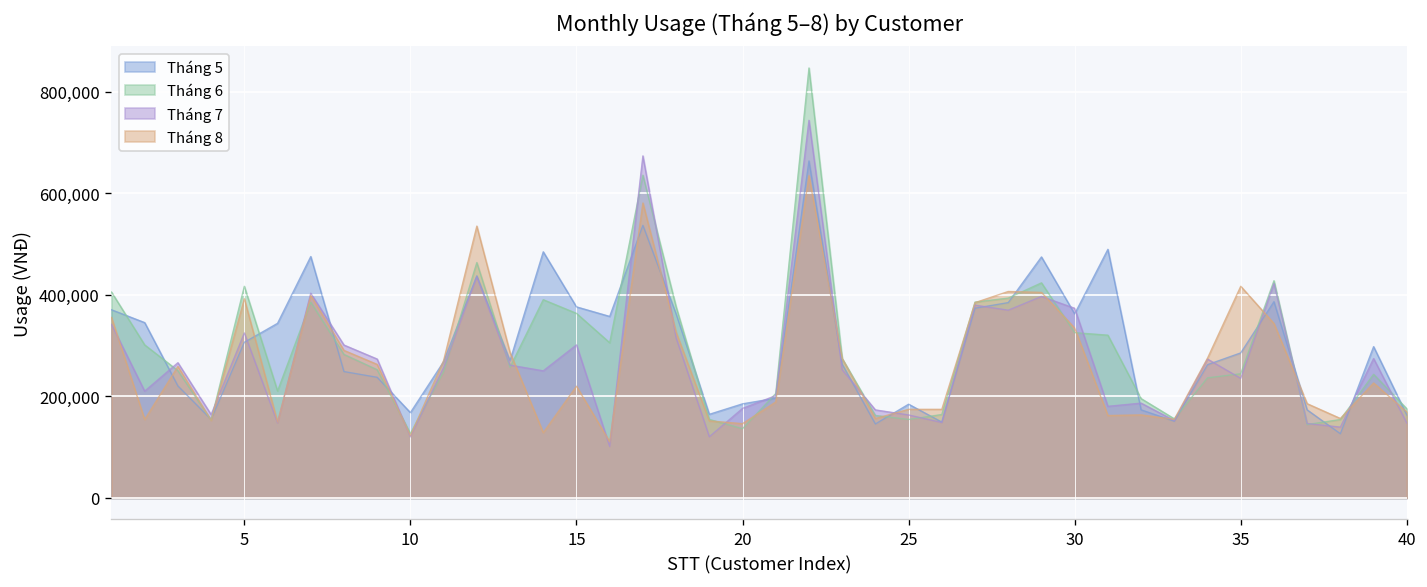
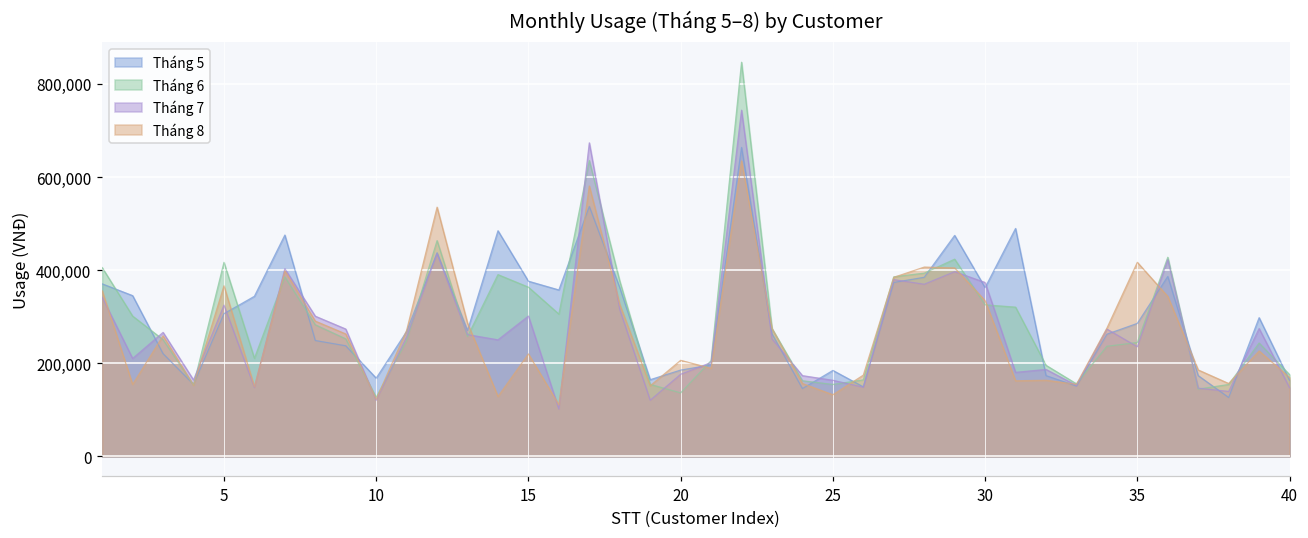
Tháng 8, 5: 390,000 -> 370,000
Tháng 8, 20: 150,000 -> 210,000
Tháng 8, 25: 170,000 -> 130,000
